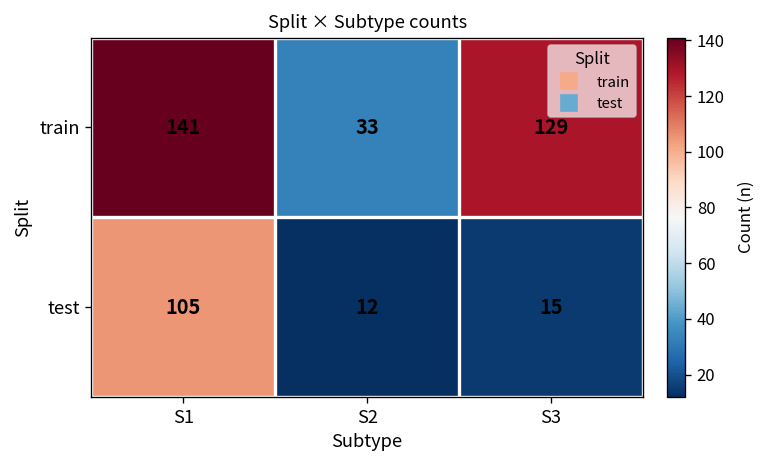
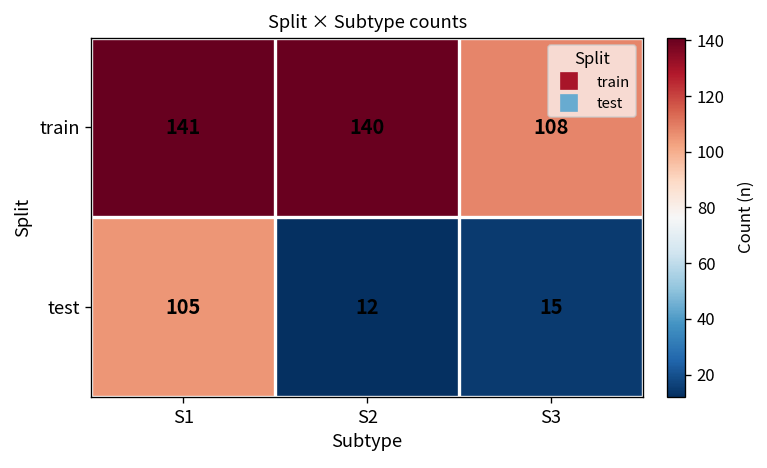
train, S2: 33 -> 140
train, S3: 129 -> 108
